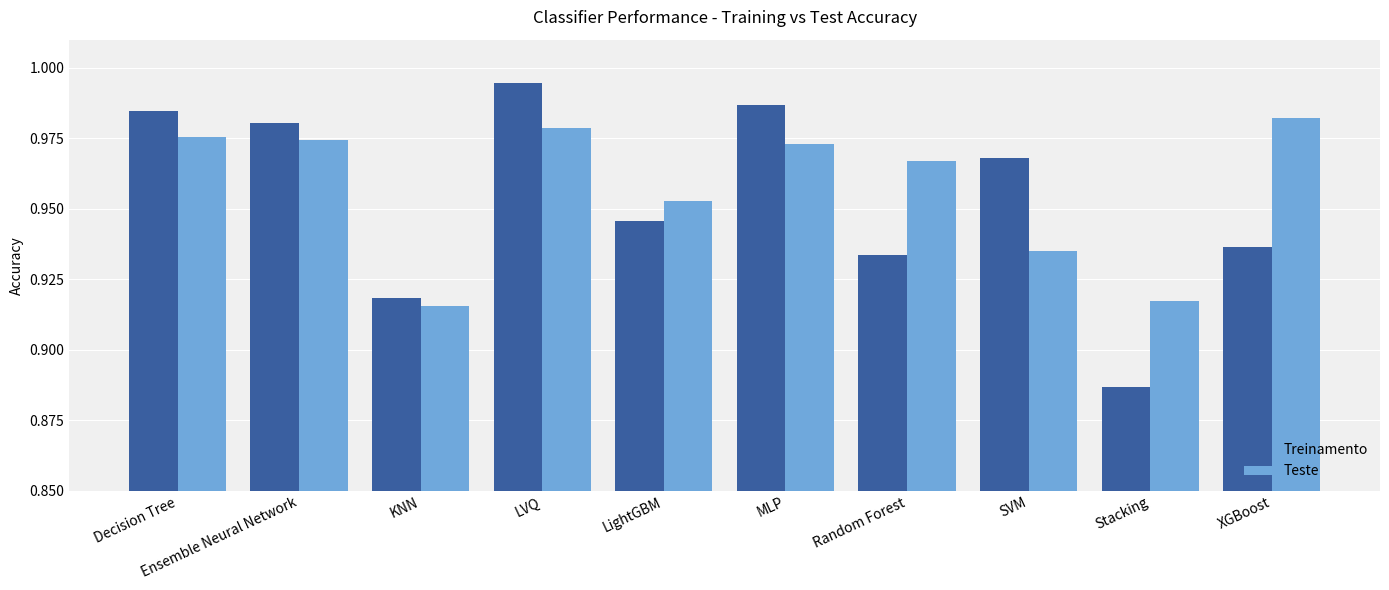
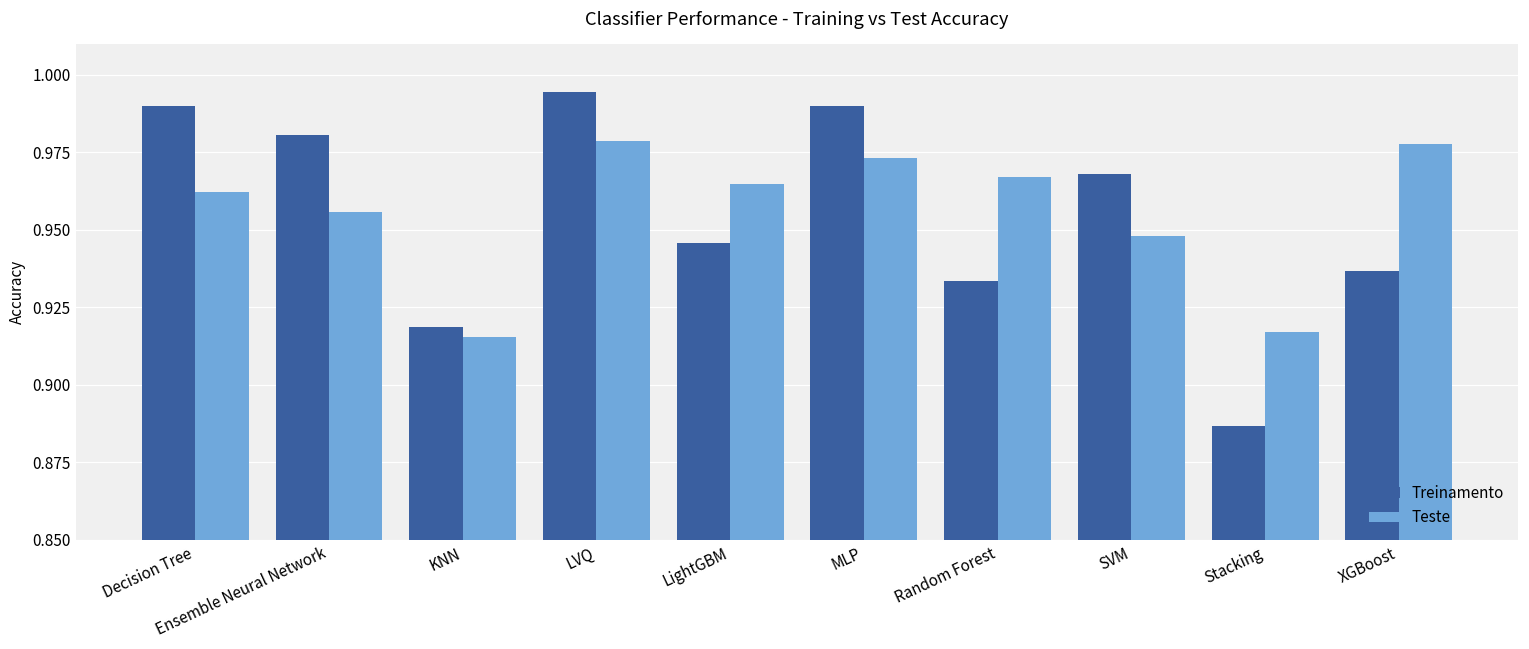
Treinamento, Decision Tree: 0.985 -> 0.990
Teste, Decision Tree: 0.976 -> 0.962
Teste, Ensemble Neural Network: 0.974 -> 0.956
Teste, LightGBM: 0.953 -> 0.965
Treinamento, MLP: 0.987 -> 0.990
Teste, SVM: 0.935 -> 0.948
Teste, XGBoost: 0.982 -> 0.978
